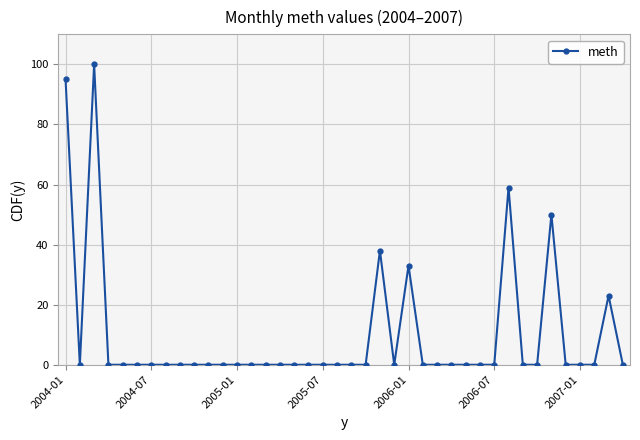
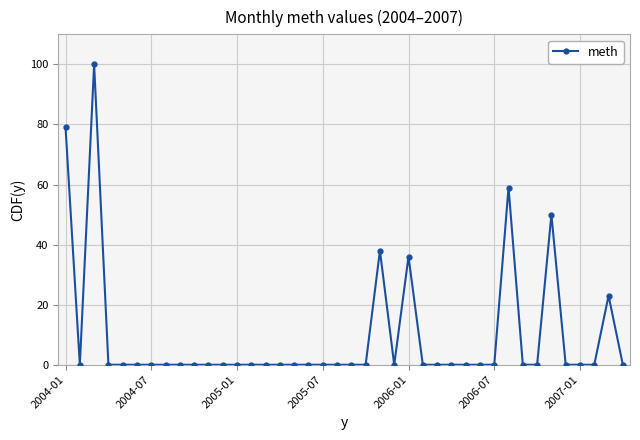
2004-01: 95 -> 79
2006-01: 33 -> 36
